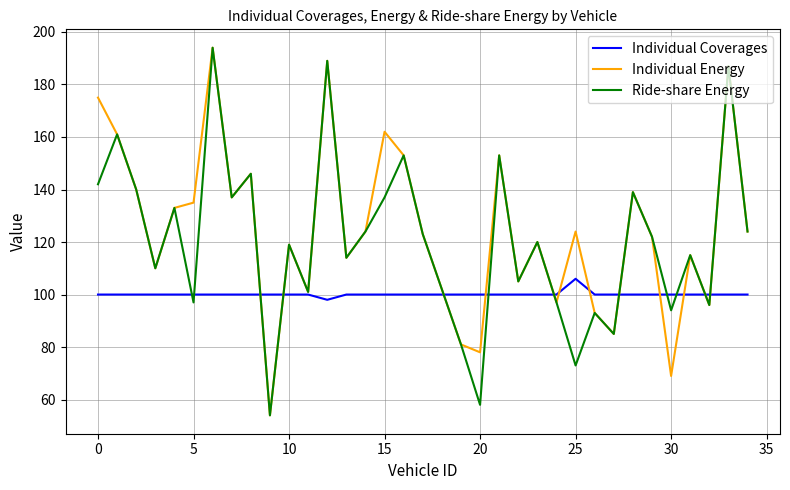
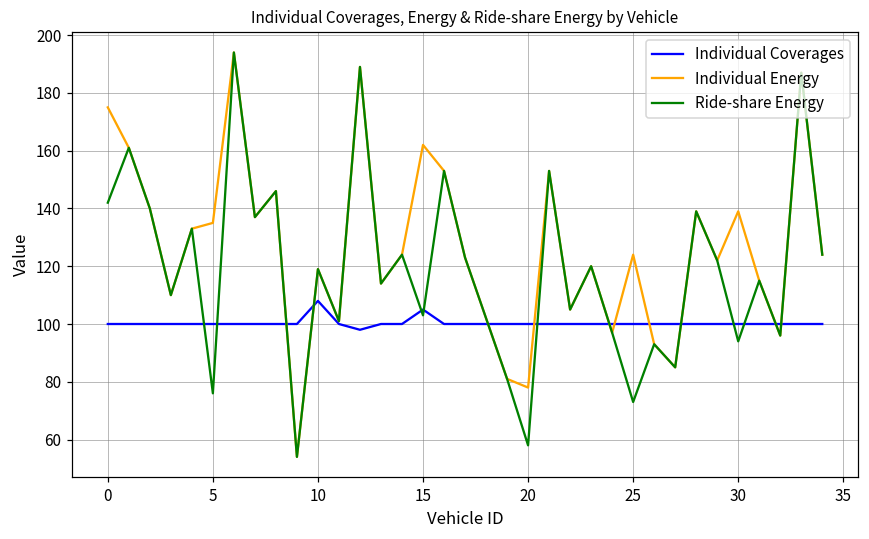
Ride-share Energy, 5: 97 -> 76
Individual Coverages, 10: 100 -> 108
Individual Coverages, 15: 100 -> 105
Ride-share Energy, 15: 137 -> 103
Individual Coverages, 25: 106 -> 100
Individual Energy, 30: 69 -> 139
